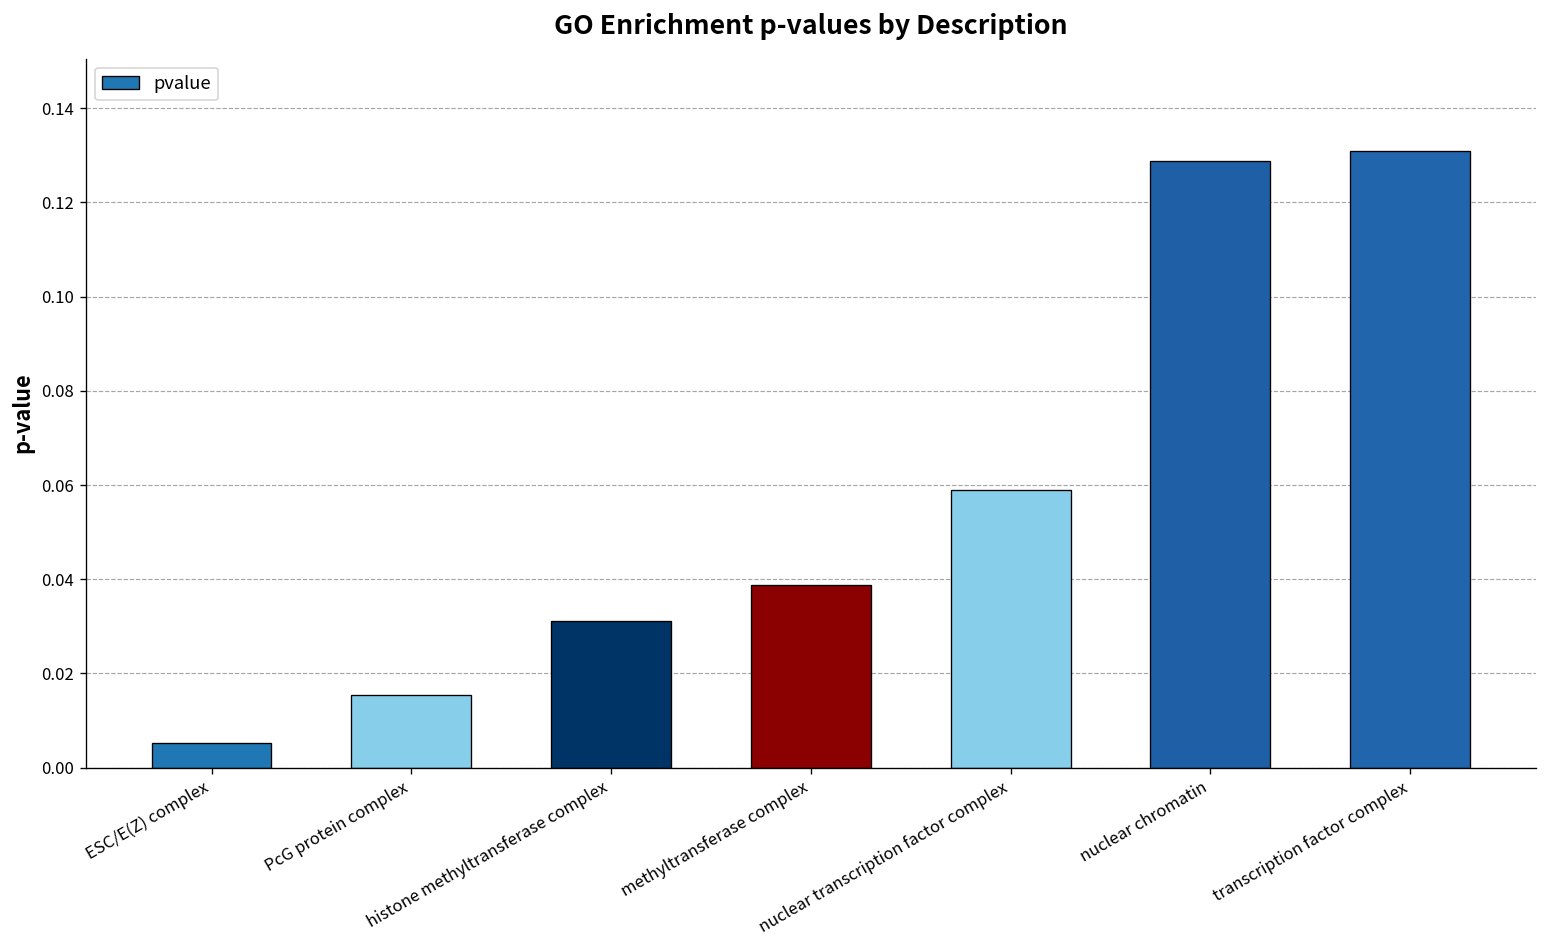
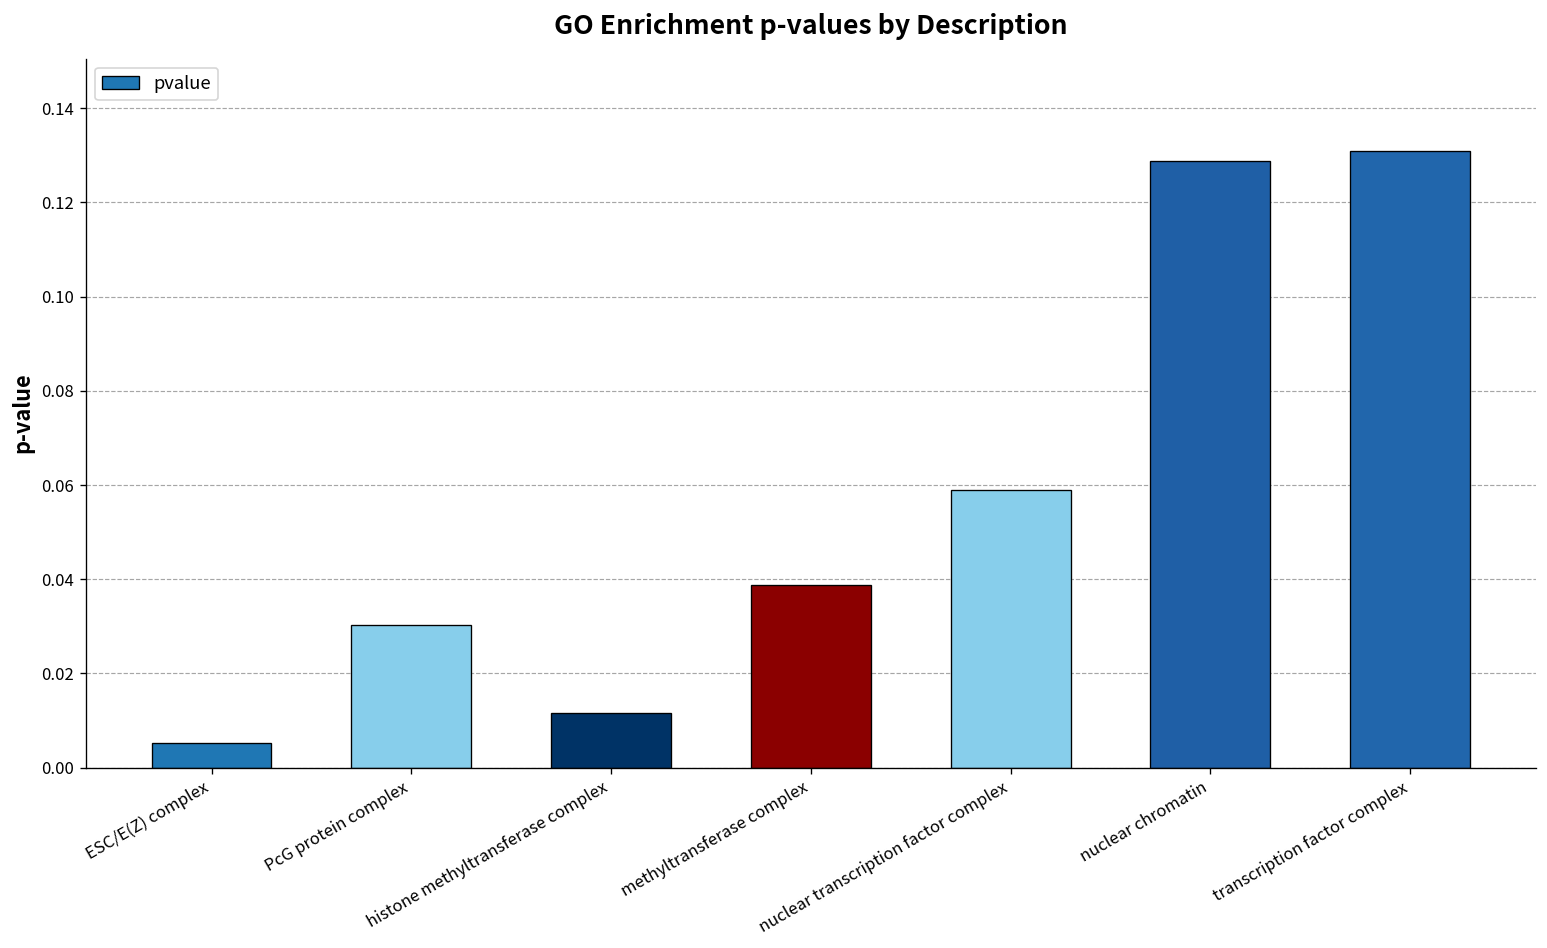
PcG protein complex: 0.015 -> 0.030
histone methyltransferase complex: 0.031 -> 0.012
